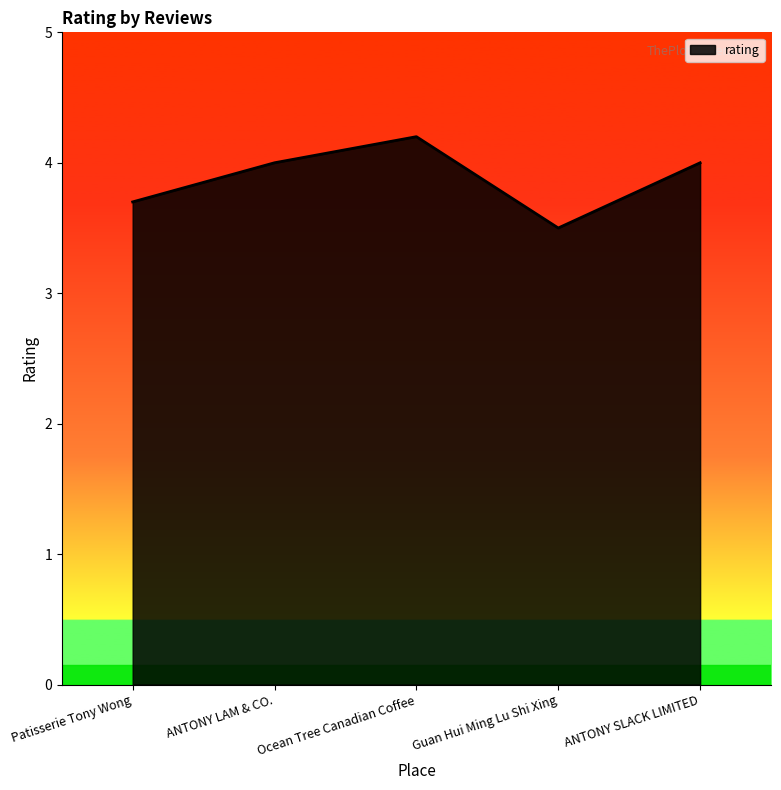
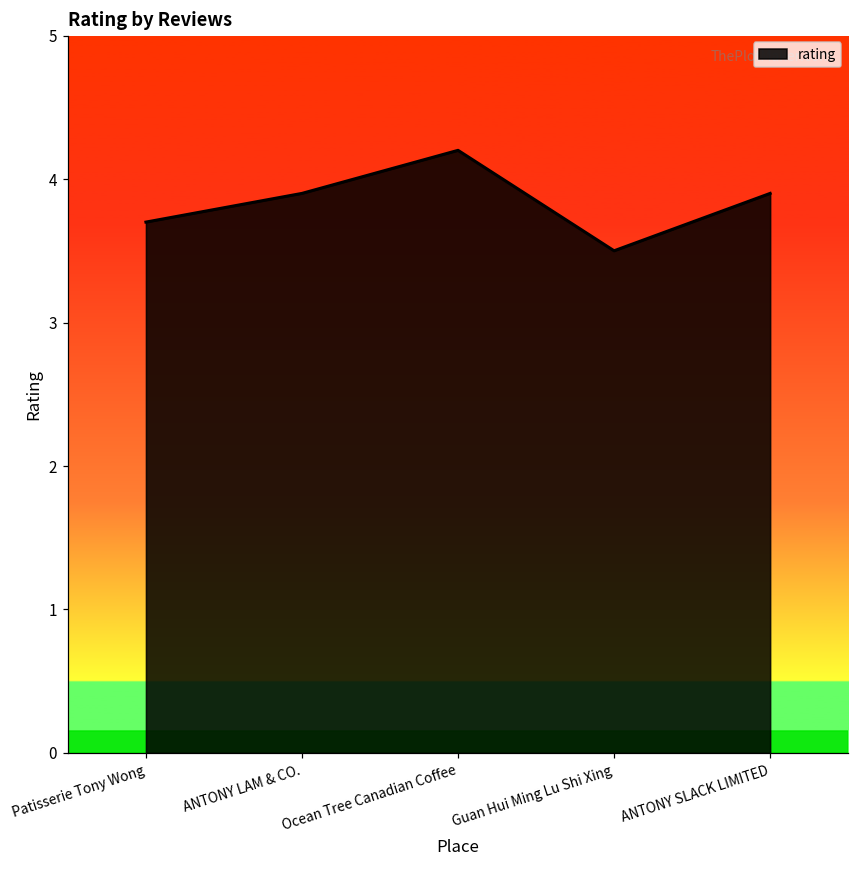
ANTONY LAM & CO.: 4.0 -> 3.9
ANTONY SLACK LIMITED: 4.0 -> 3.9
